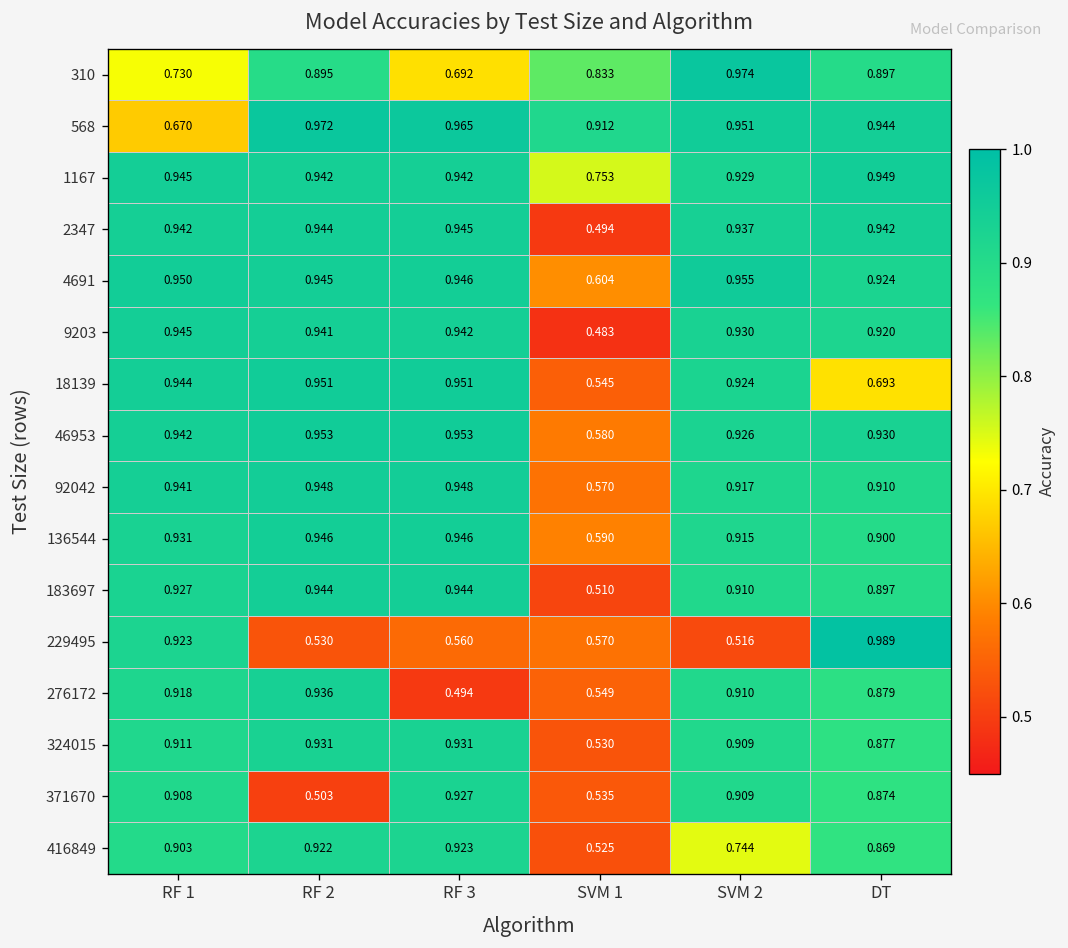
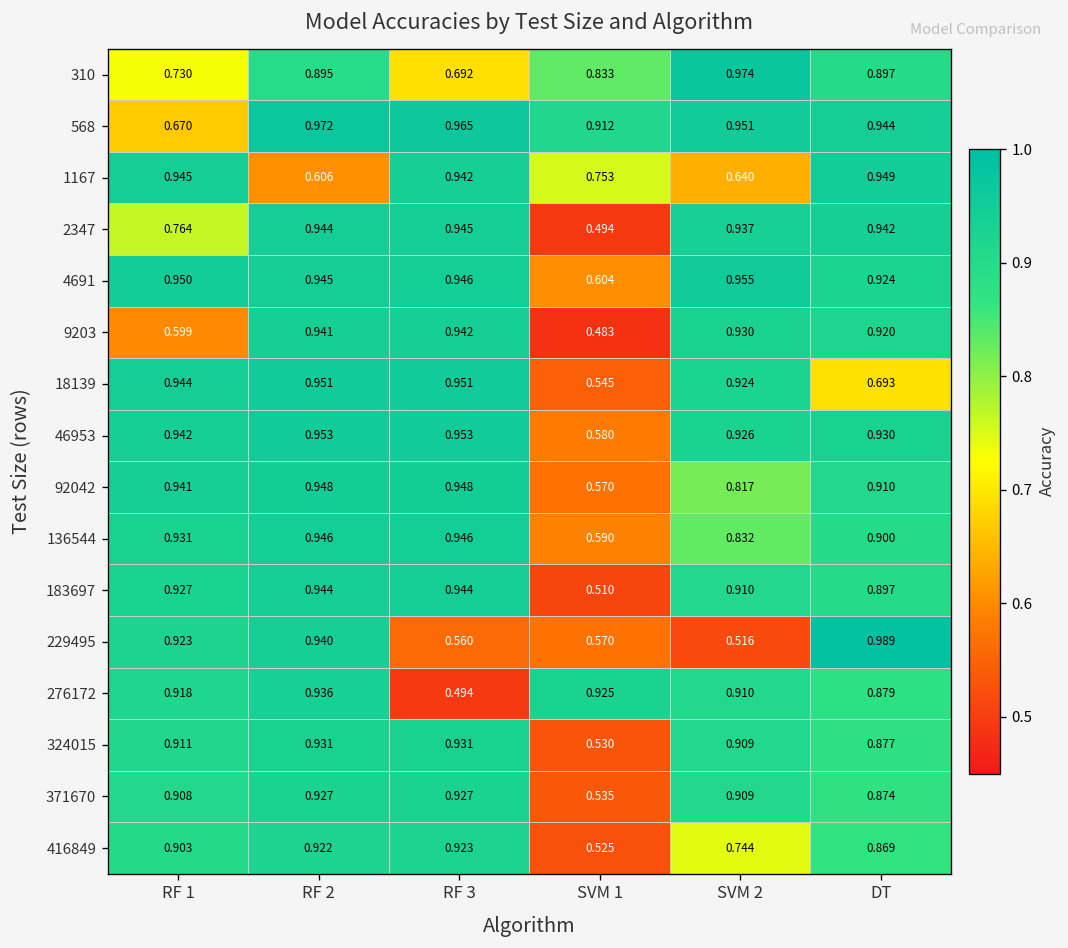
1167, RF 2: 0.942 -> 0.606
1167, SVM 2: 0.929 -> 0.640
2347, RF 1: 0.942 -> 0.764
9203, RF 1: 0.945 -> 0.599
92042, SVM 2: 0.917 -> 0.817
136544, SVM 2: 0.915 -> 0.832
229495, RF 2: 0.530 -> 0.940
276172, SVM 1: 0.549 -> 0.925
371670, RF 2: 0.503 -> 0.927
